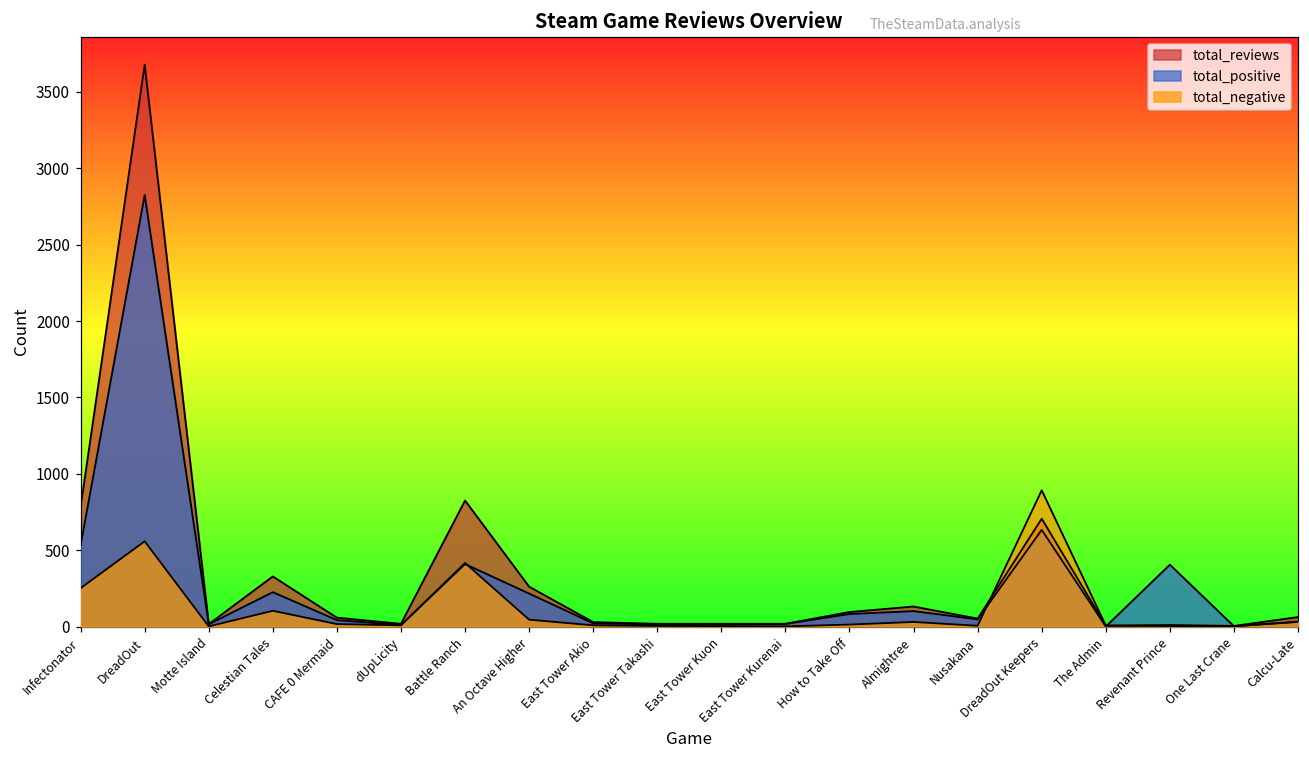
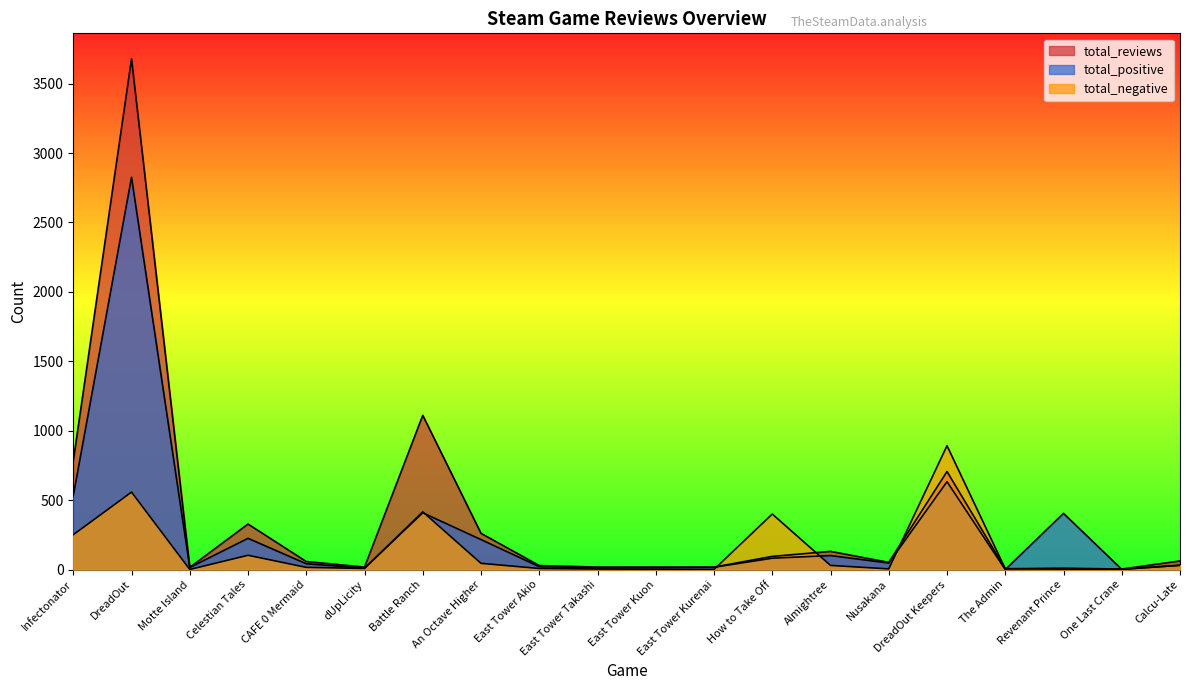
total_reviews, Battle Ranch: 830 -> 1110
total_negative, How to Take Off: 10 -> 400
